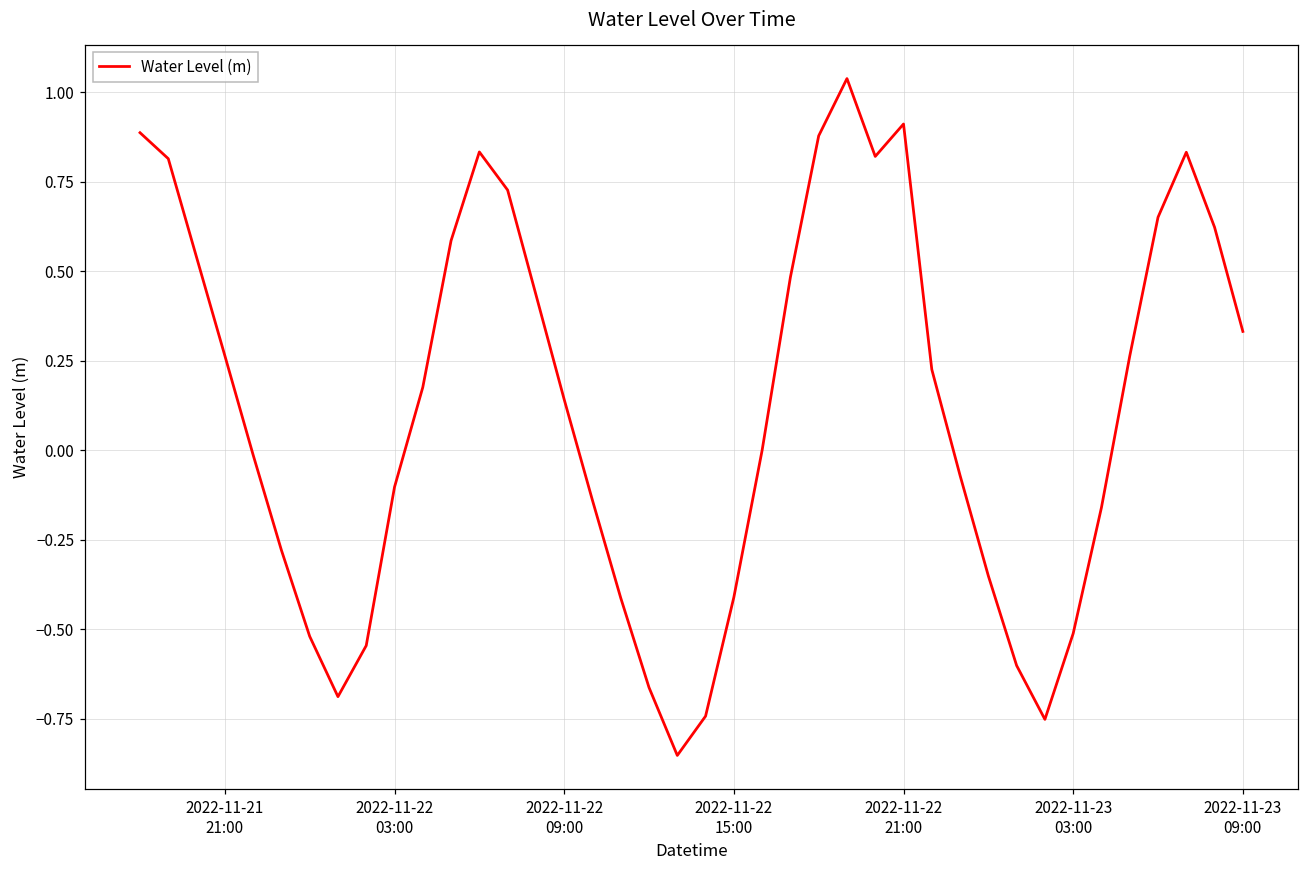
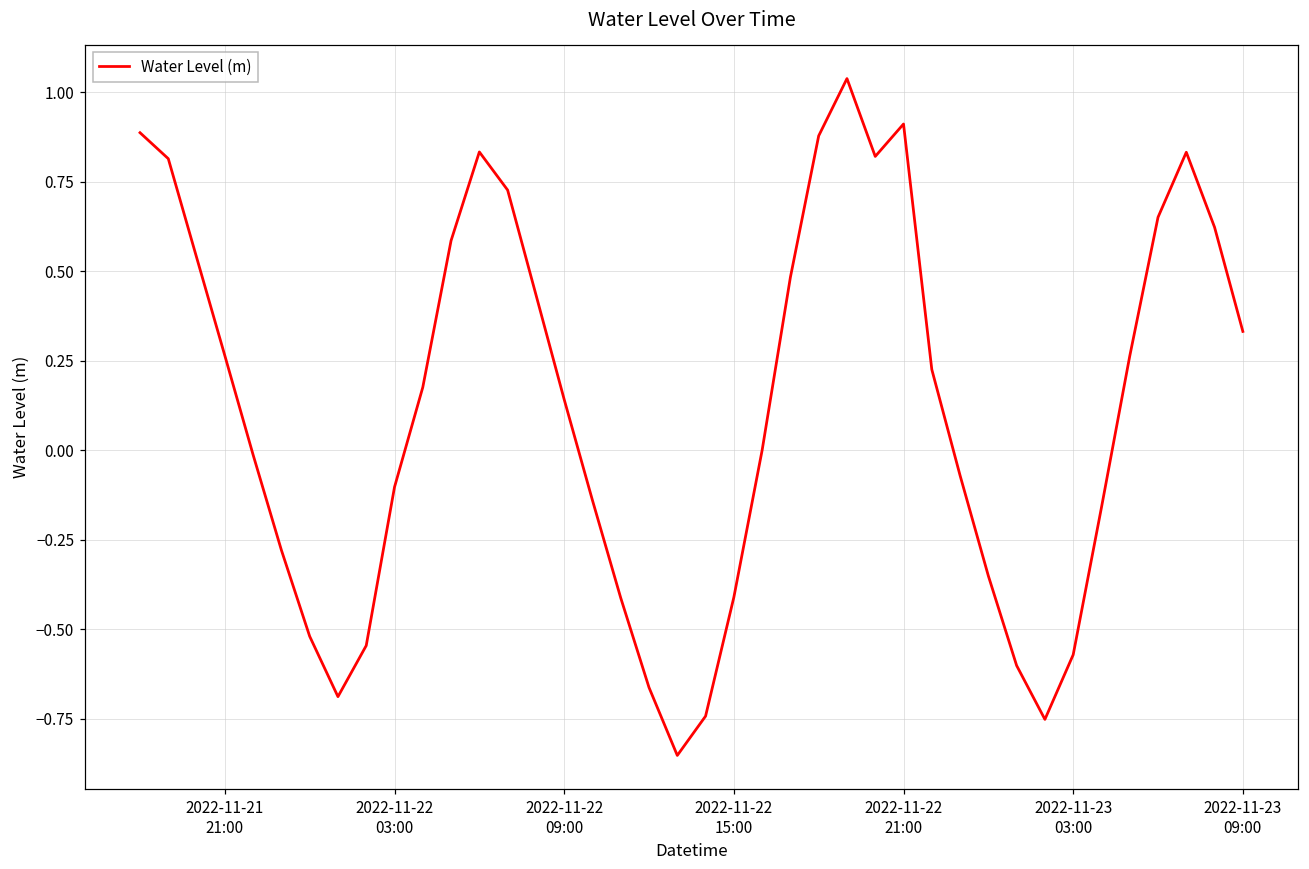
2022-11-23 03:00: -0.51 -> -0.57
